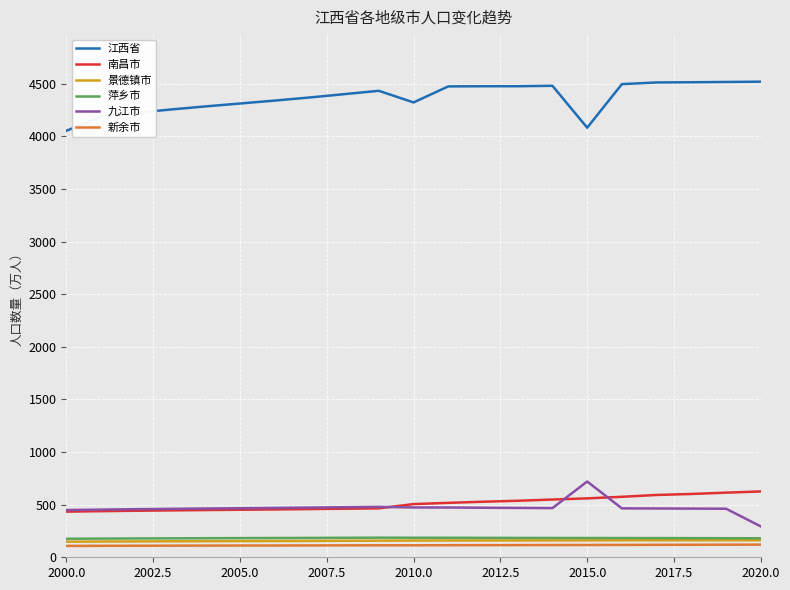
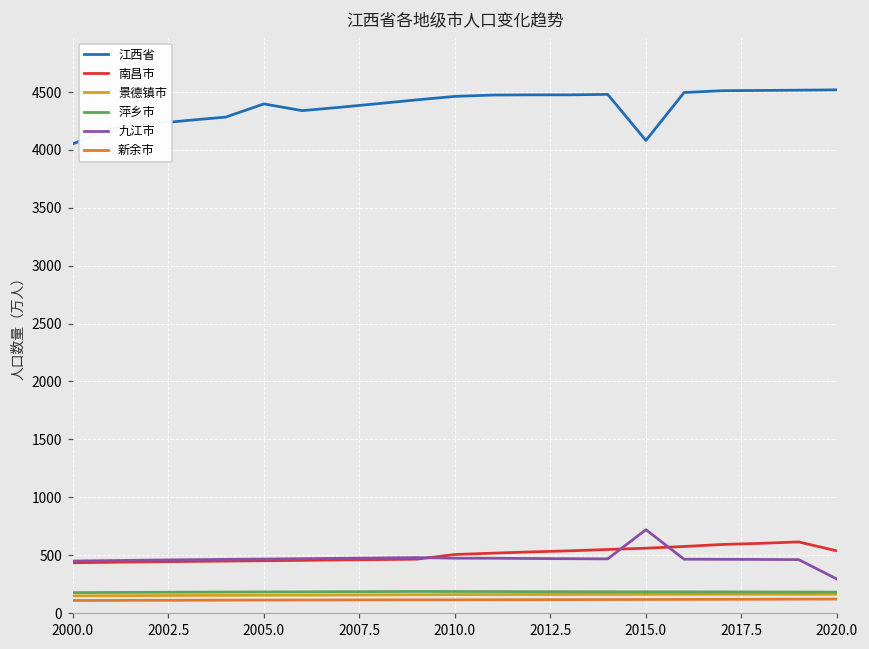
江西省, 2005.0: 4310 -> 4400
江西省, 2010.0: 4320 -> 4460
南昌市, 2020.0: 630 -> 540
